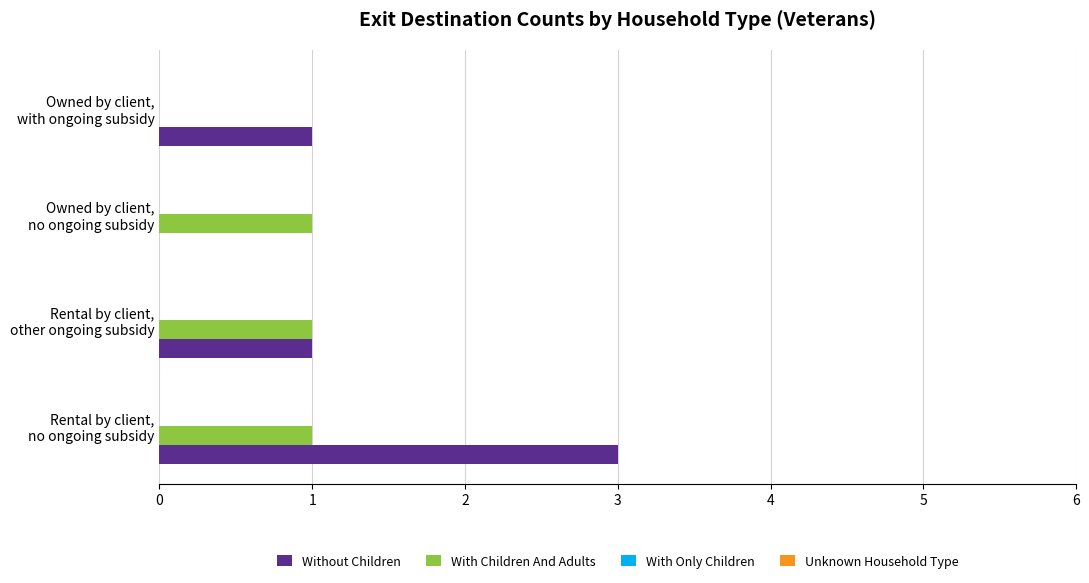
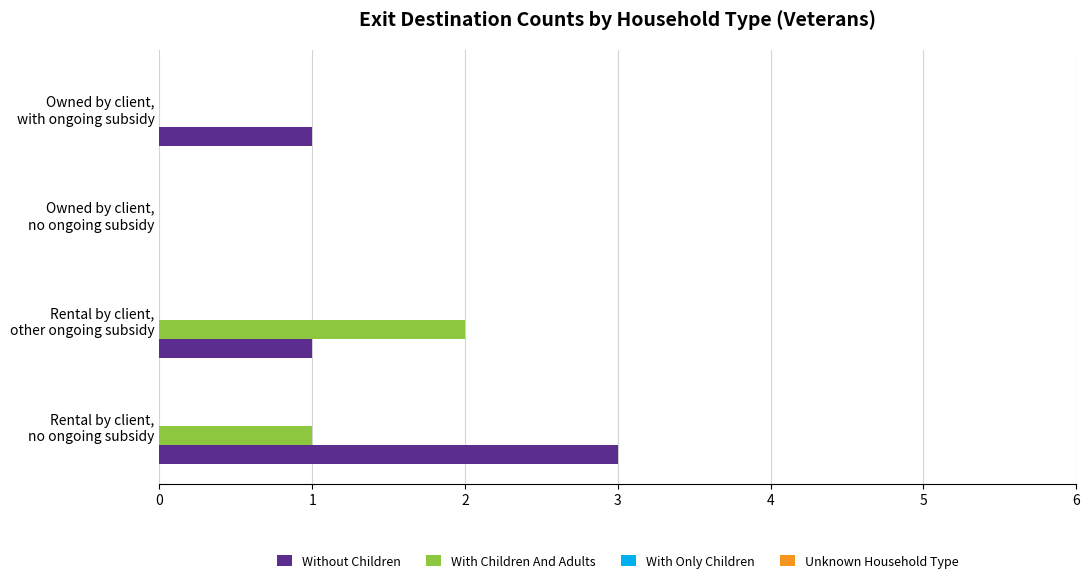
With Children And Adults, Owned by client, no ongoing subsidy: 1 -> 0
With Children And Adults, Rental by client, other ongoing subsidy: 1 -> 2
